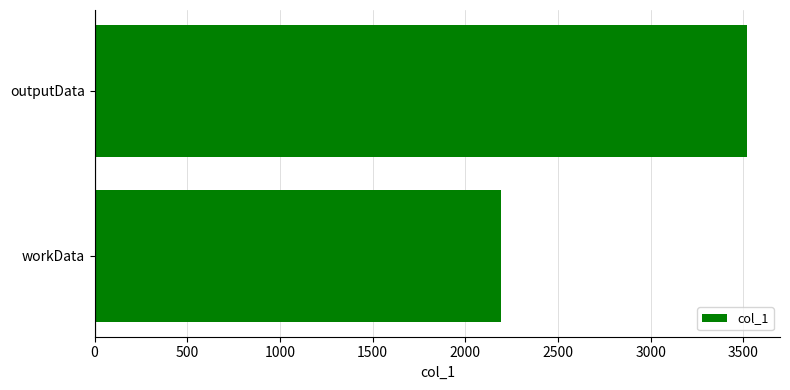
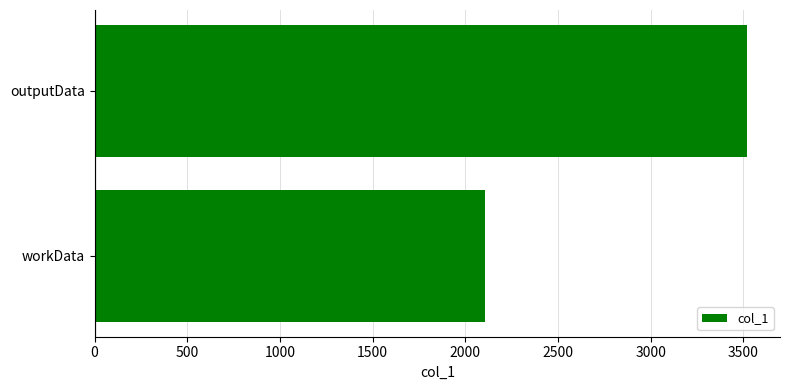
workData: 2190 -> 2110
